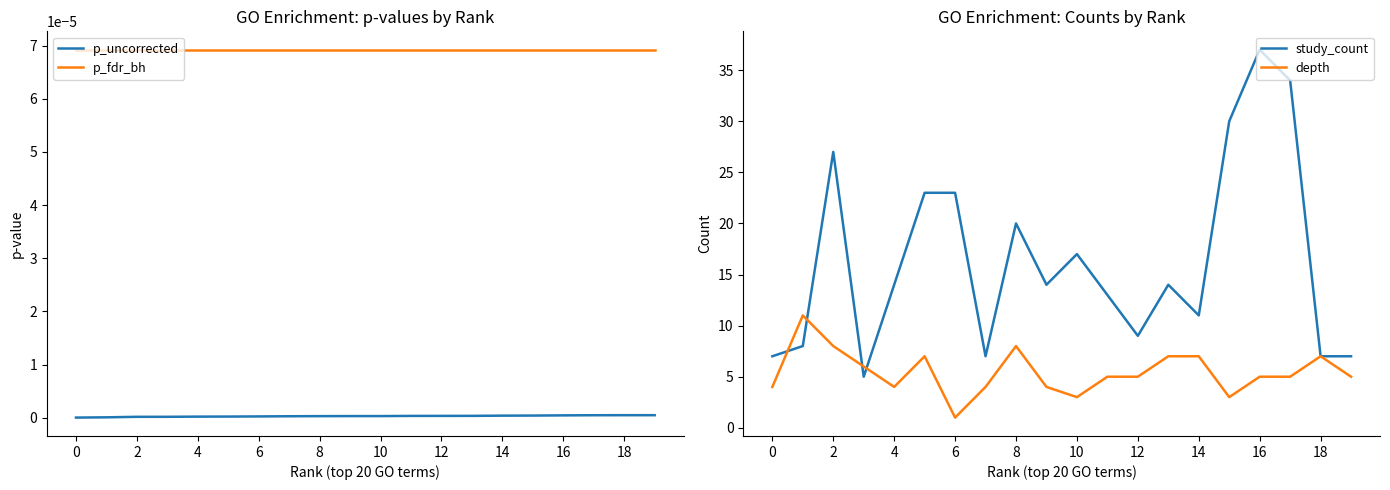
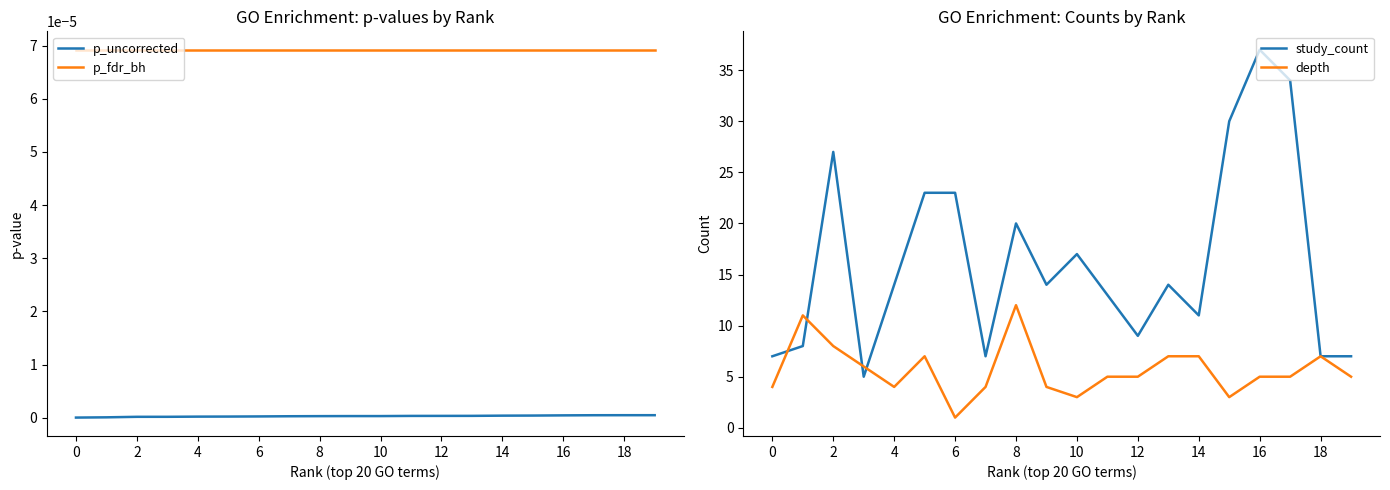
GO Enrichment: Counts by Rank, depth, 8: 8 -> 12
